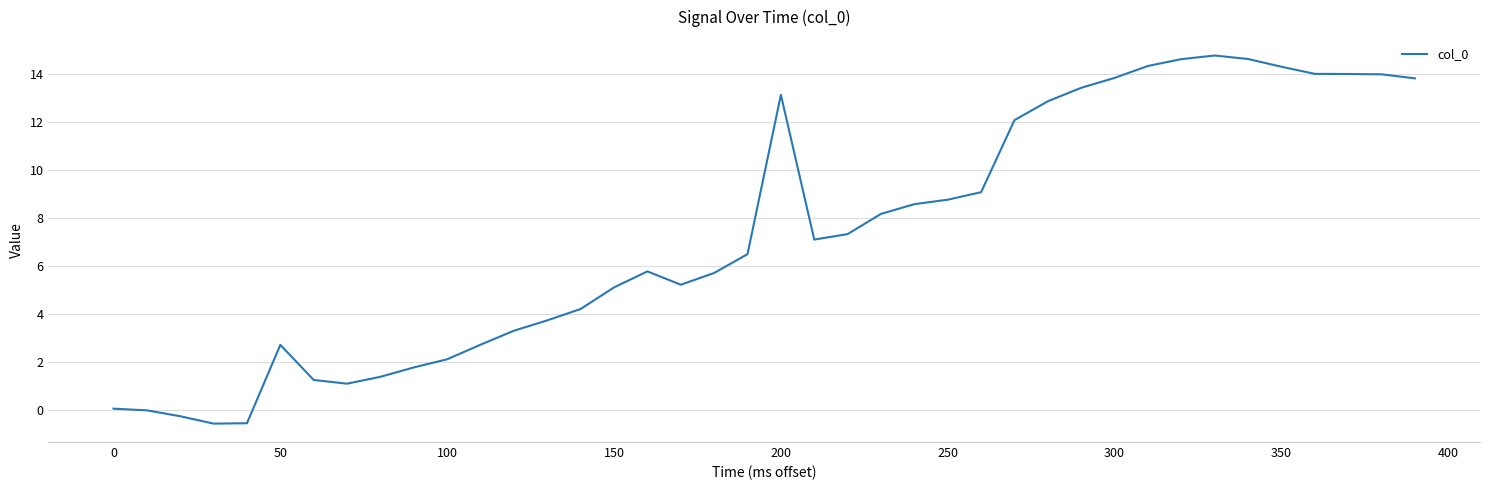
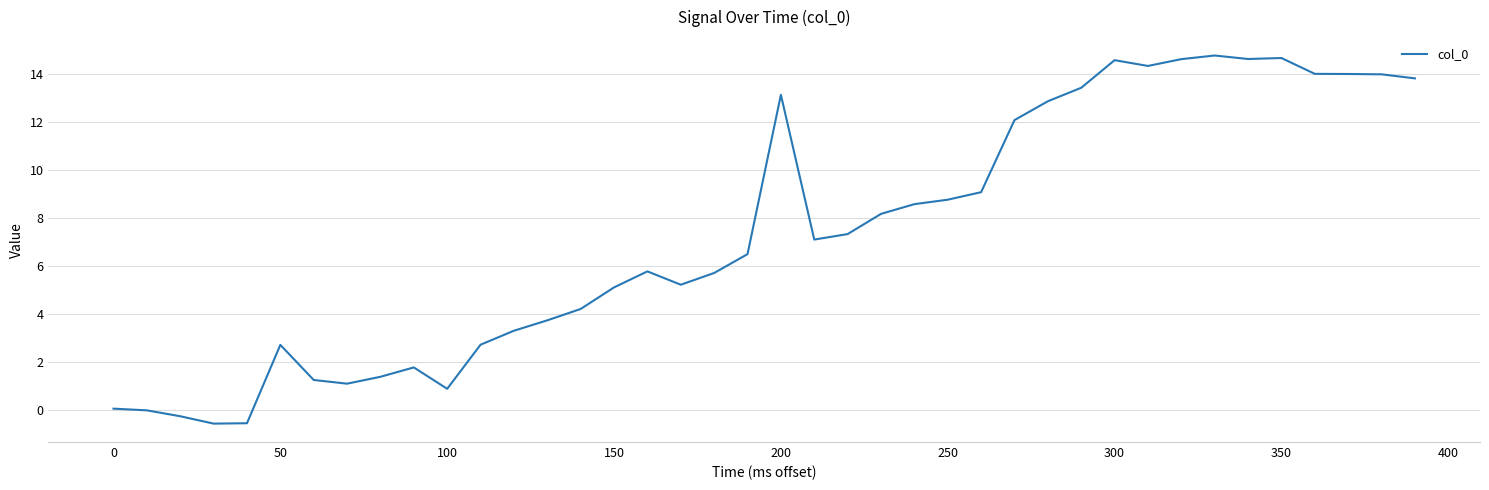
100: 2.1 -> 0.9
300: 13.8 -> 14.6
350: 14.3 -> 14.6
